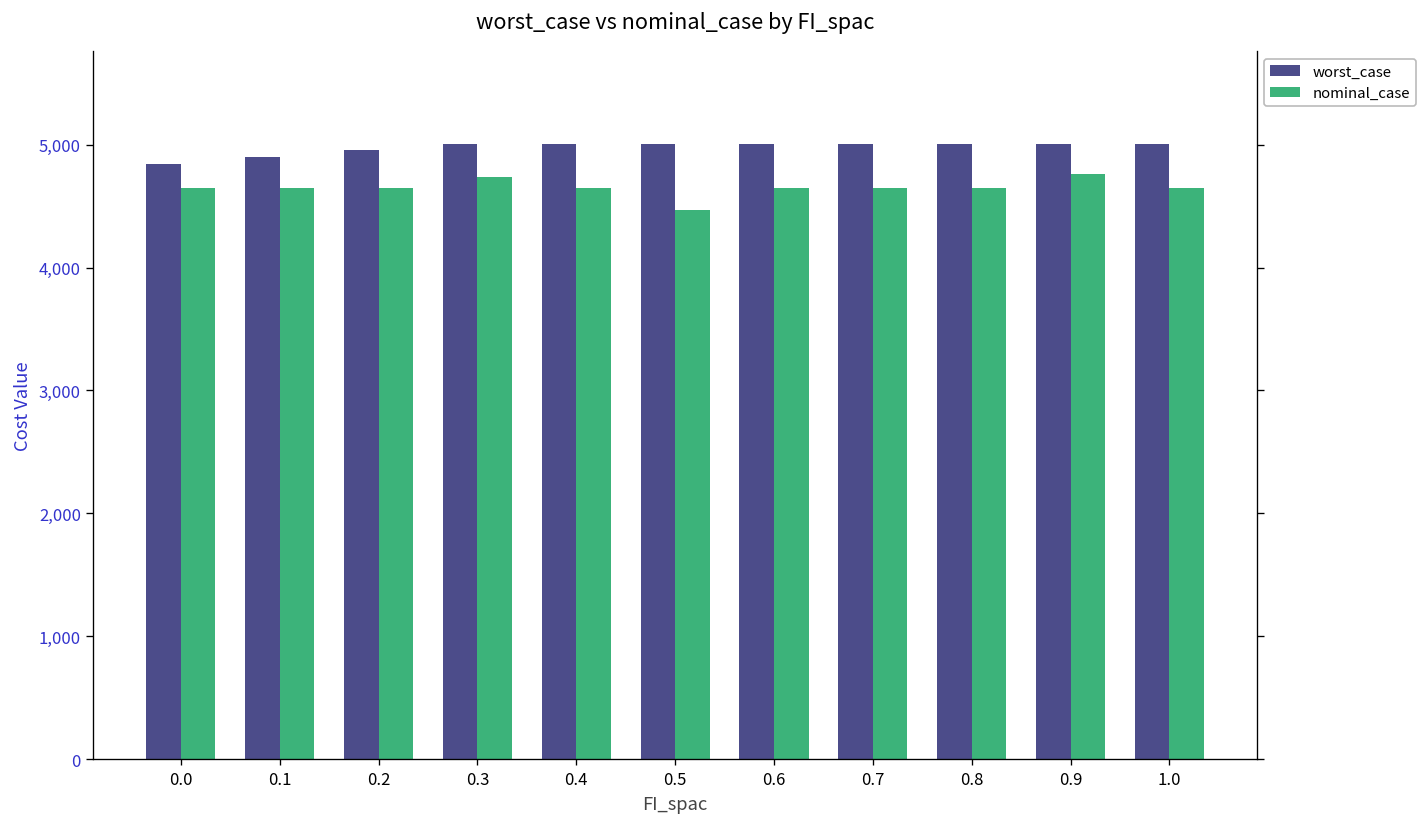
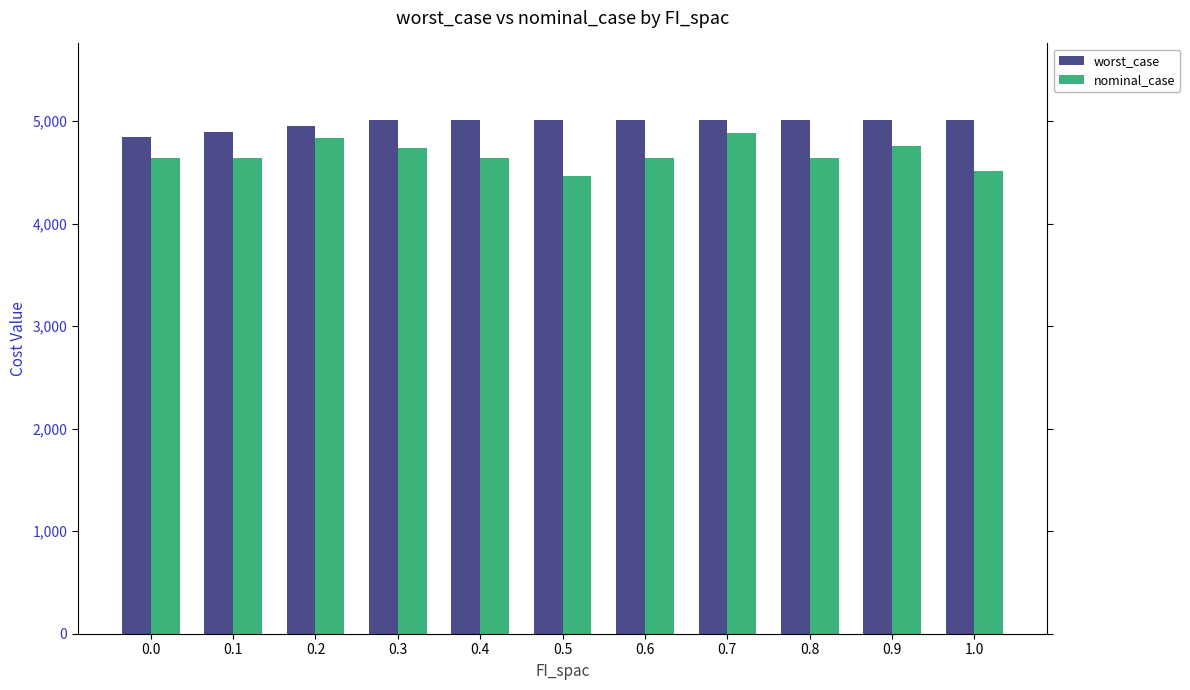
nominal_case, 0.2: 4,650 -> 4,840
nominal_case, 0.7: 4,650 -> 4,880
nominal_case, 1.0: 4,650 -> 4,510
